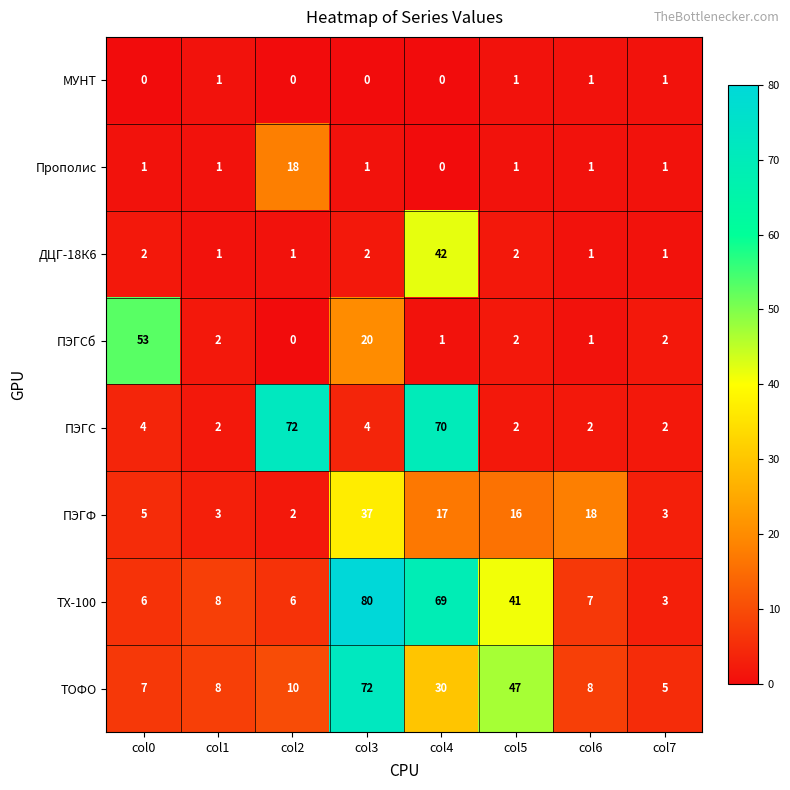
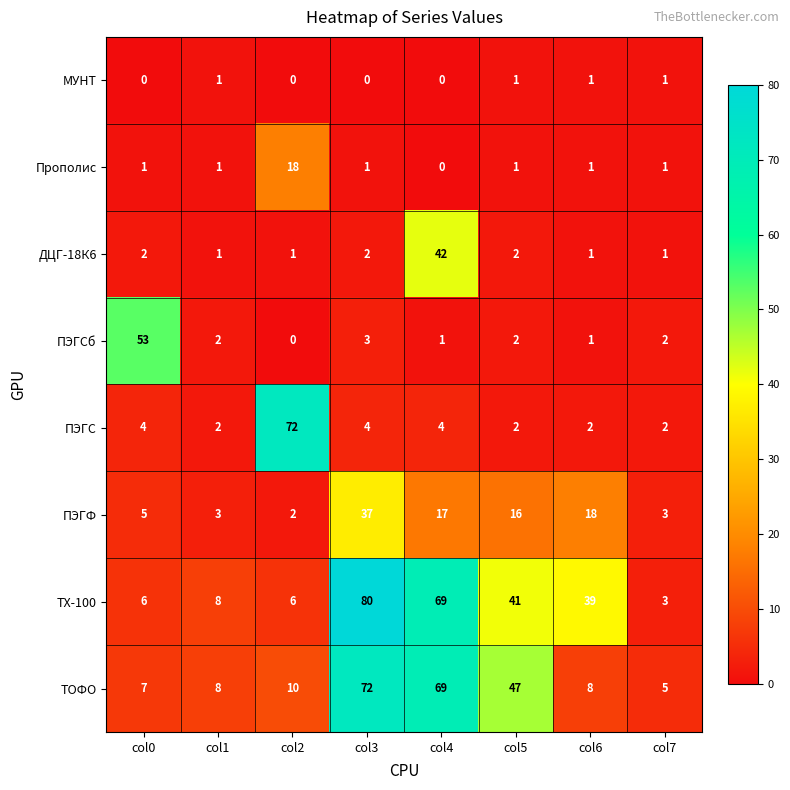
ПЭГСб, col3: 20 -> 3
ПЭГС, col4: 70 -> 4
ТХ-100, col6: 7 -> 39
ТОФО, col4: 30 -> 69
